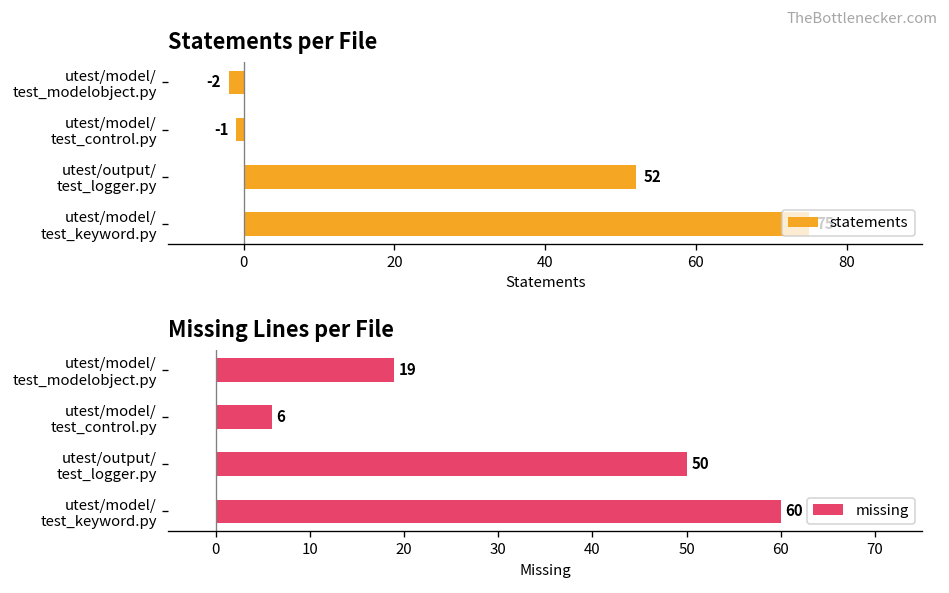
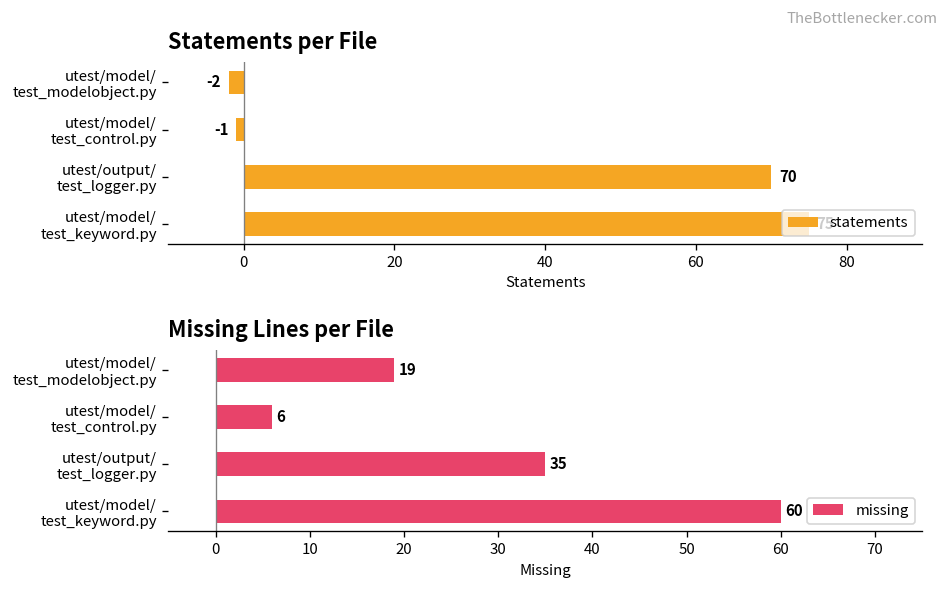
Statements per File, utest/output/ test_logger.py: 52 -> 70
Missing Lines per File, utest/output/ test_logger.py: 50 -> 35
